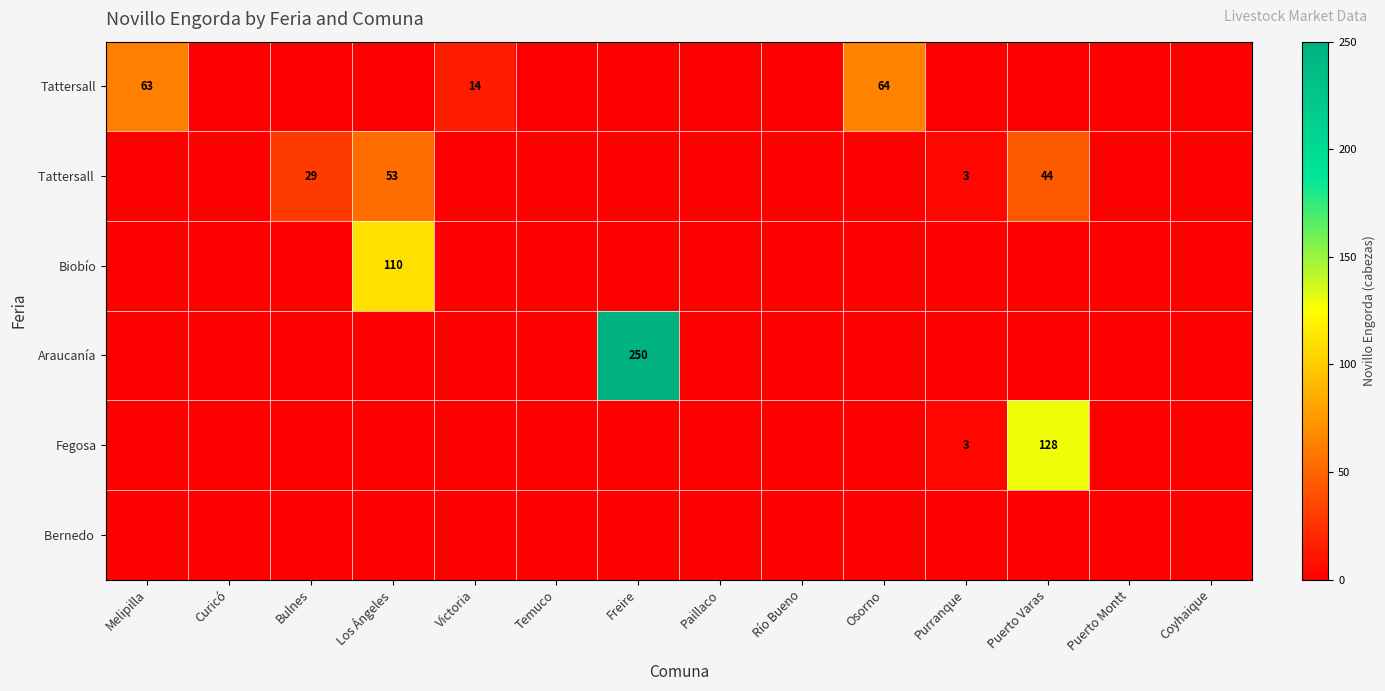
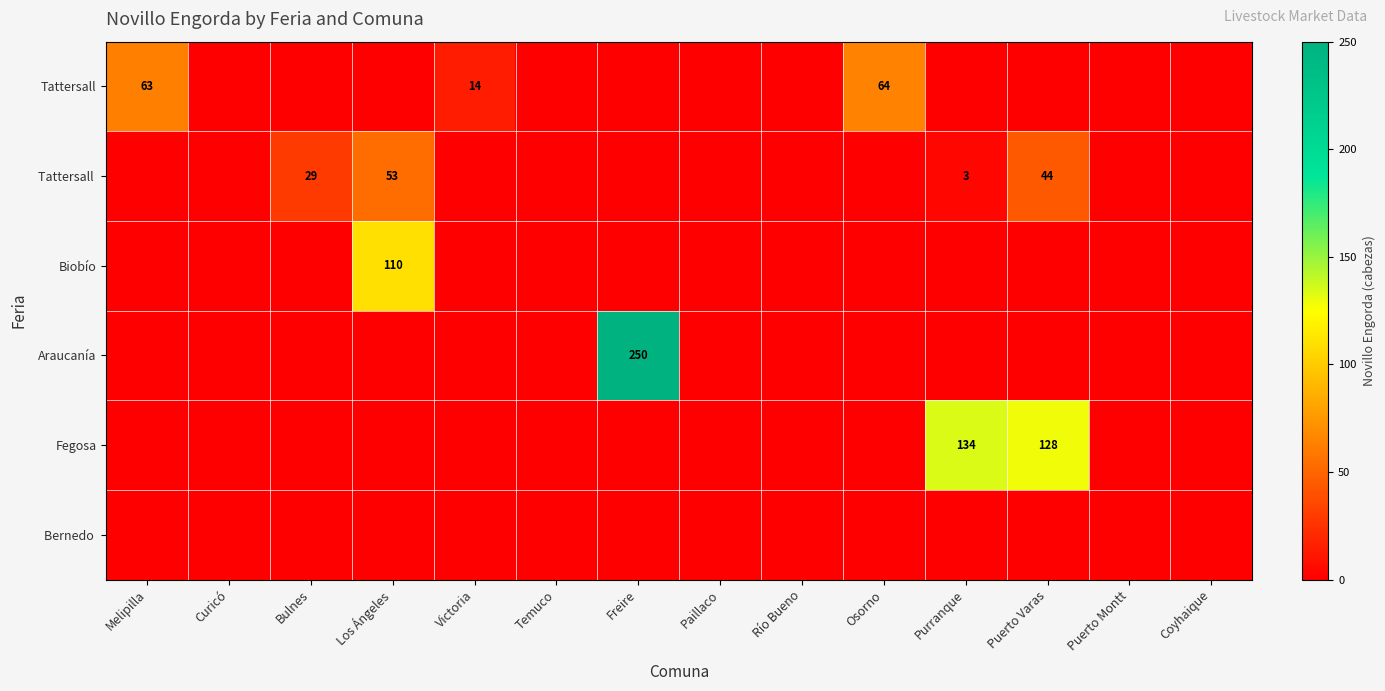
Fegosa, Purranque: 3 -> 134
